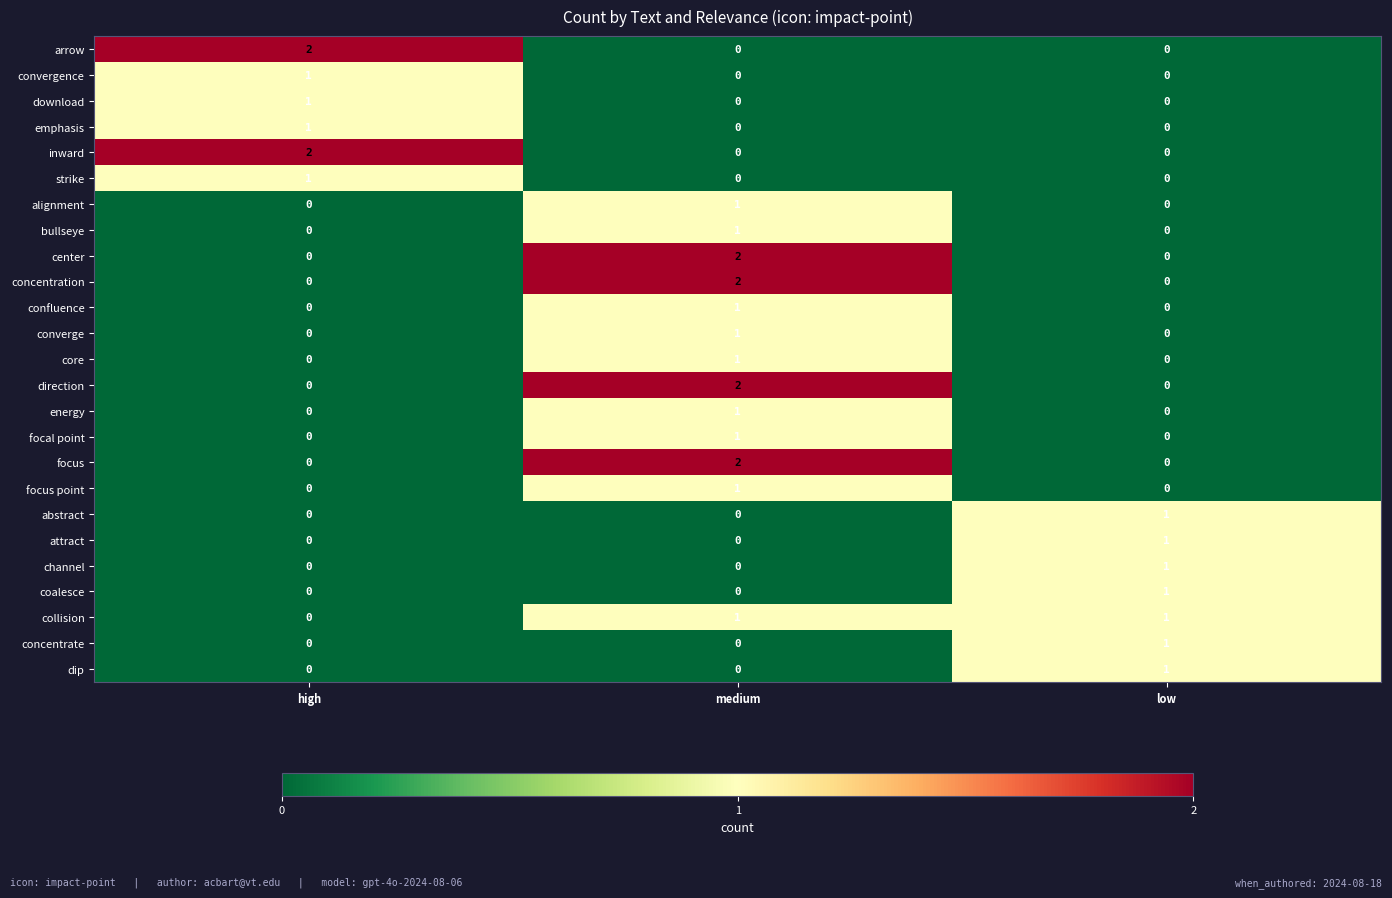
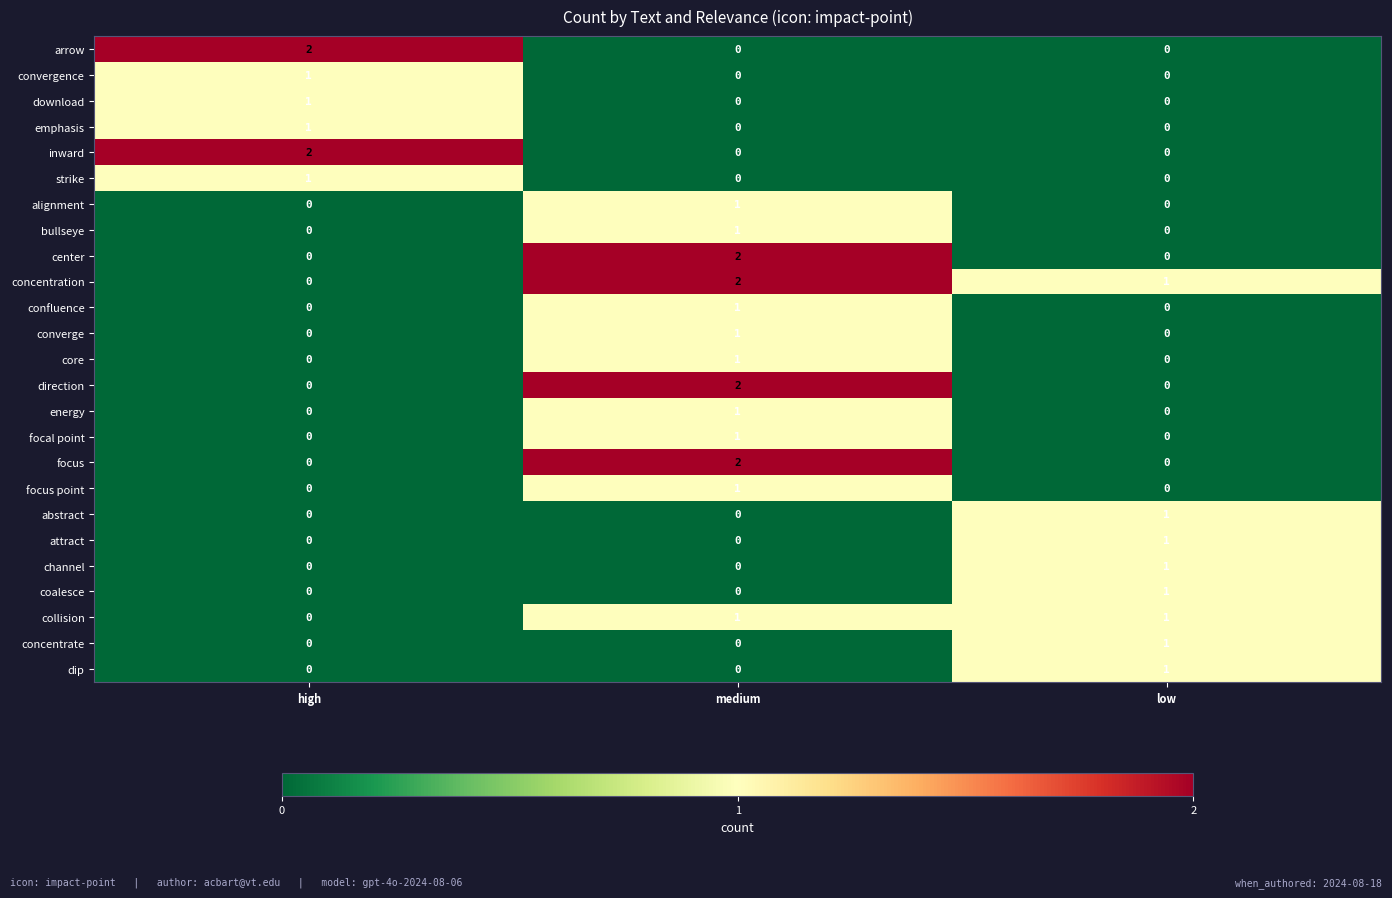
concentration, low: 0 -> 1
